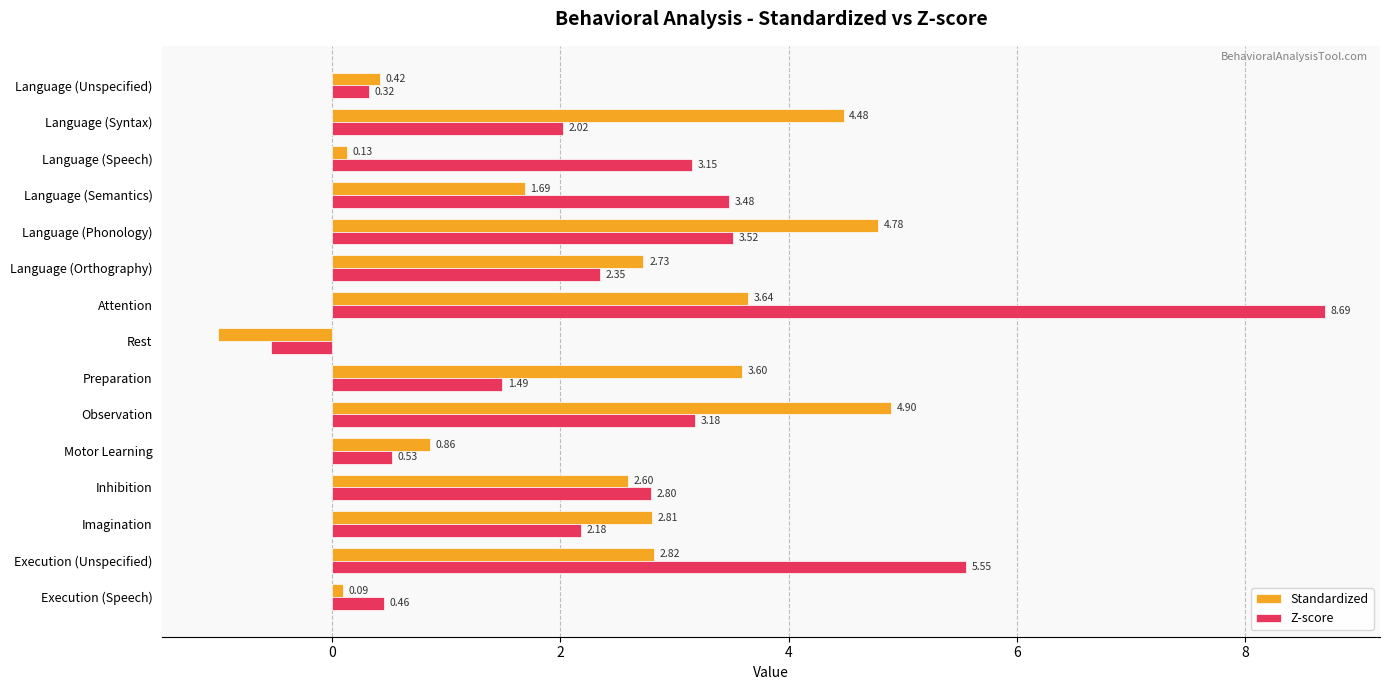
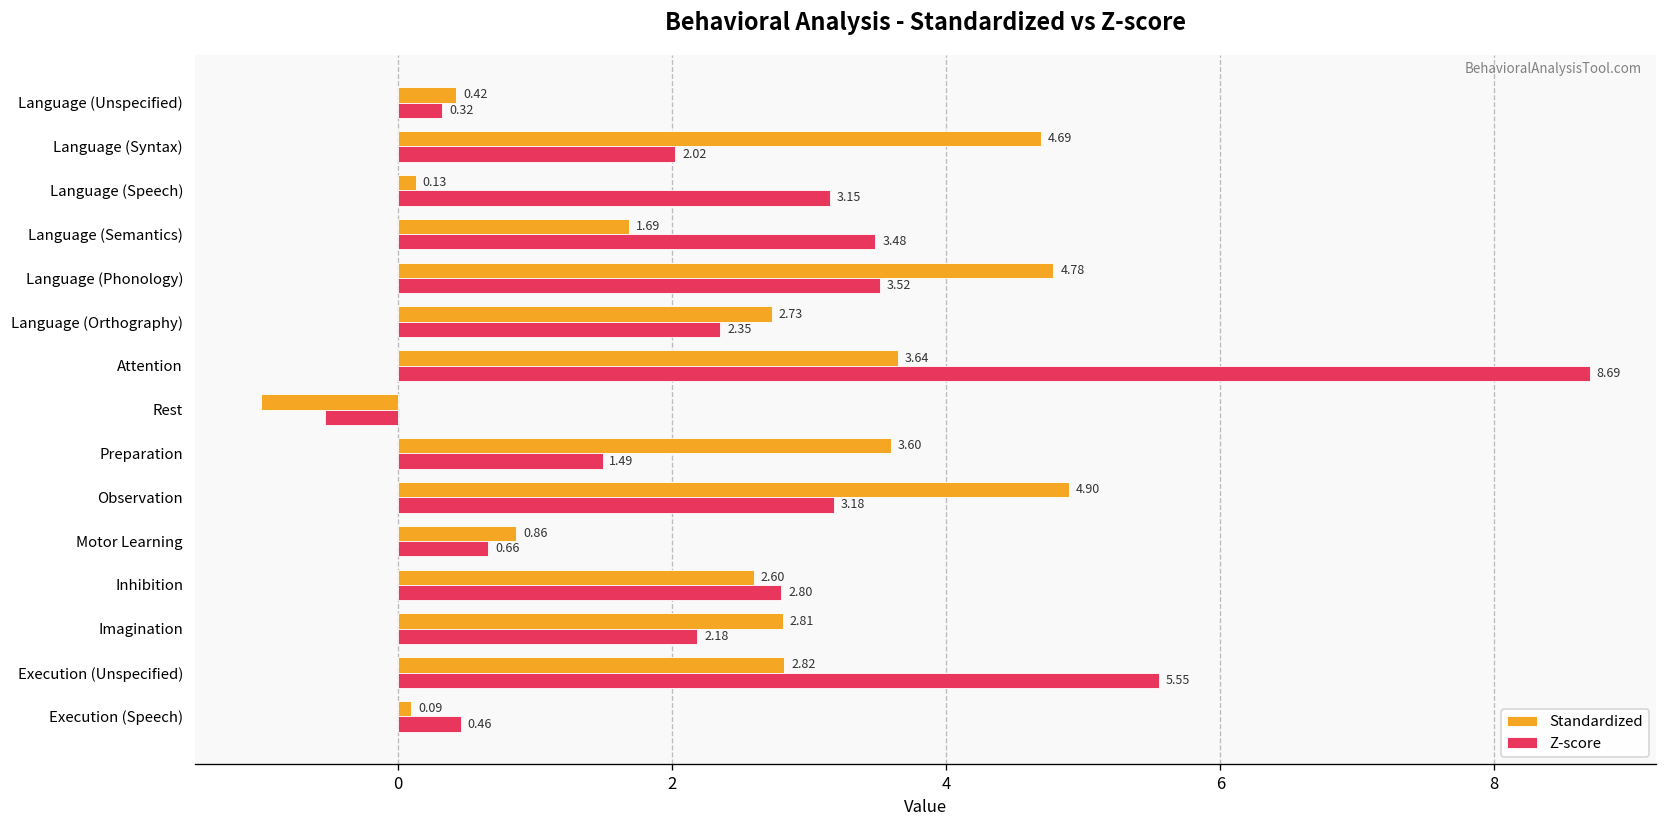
Standardized, Language (Syntax): 4.48 -> 4.69
Z-score, Motor Learning: 0.53 -> 0.66
